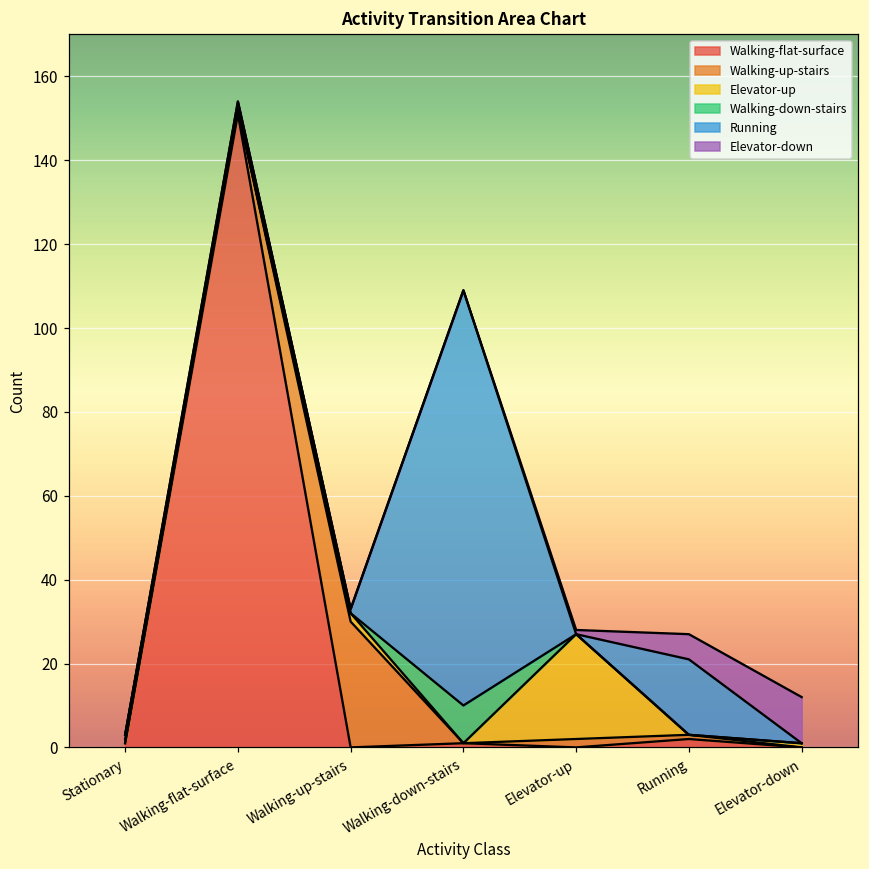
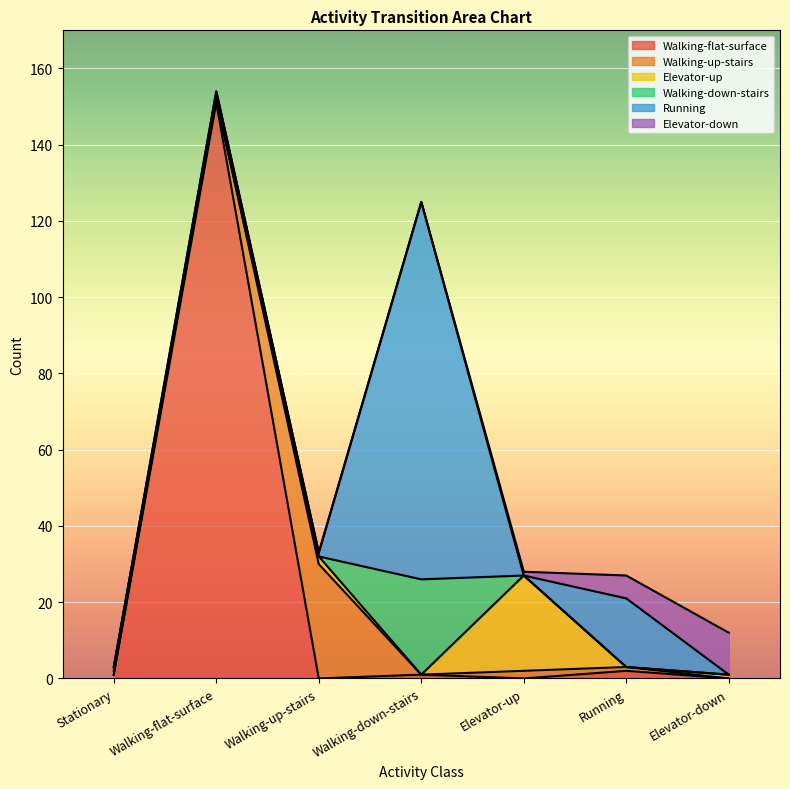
Walking-down-stairs, Walking-down-stairs: 9 -> 25
